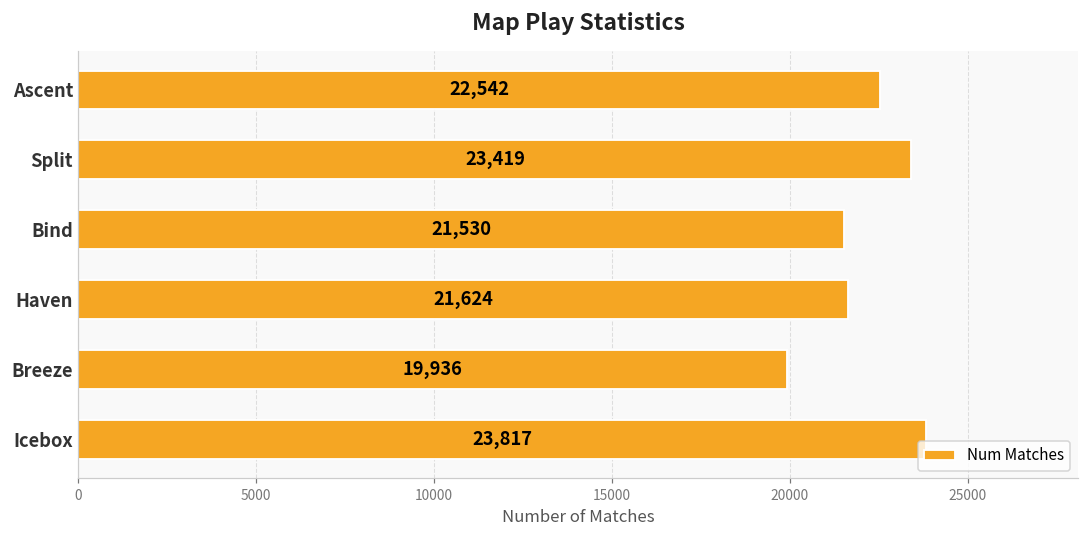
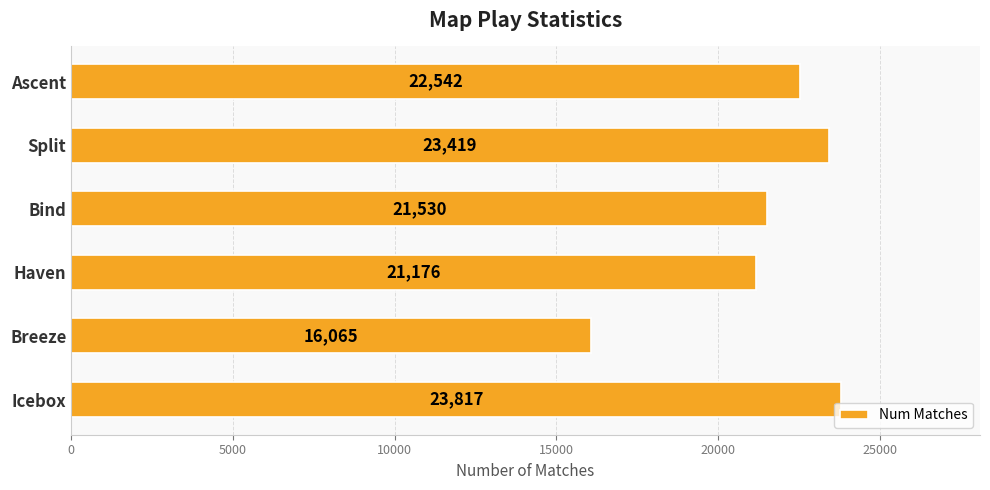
Haven: 21,624 -> 21,176
Breeze: 19,936 -> 16,065
